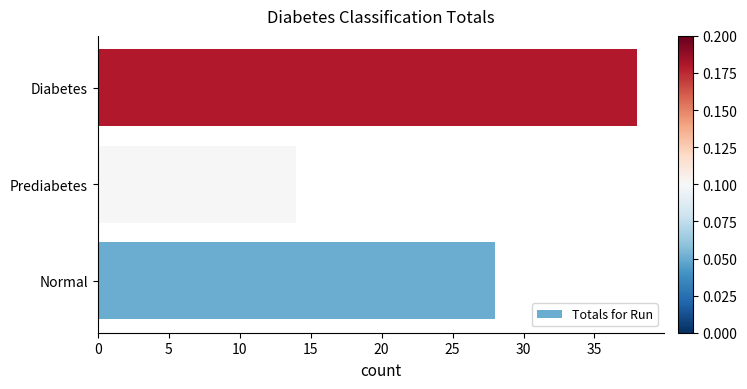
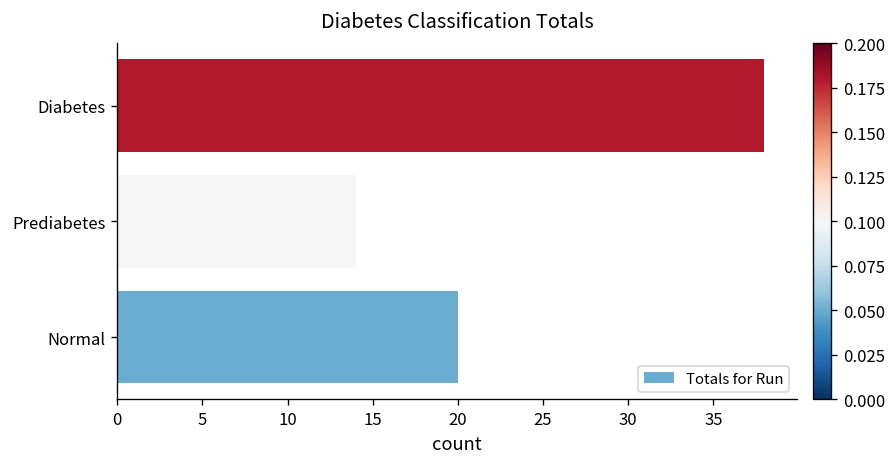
Normal: 28 -> 20
